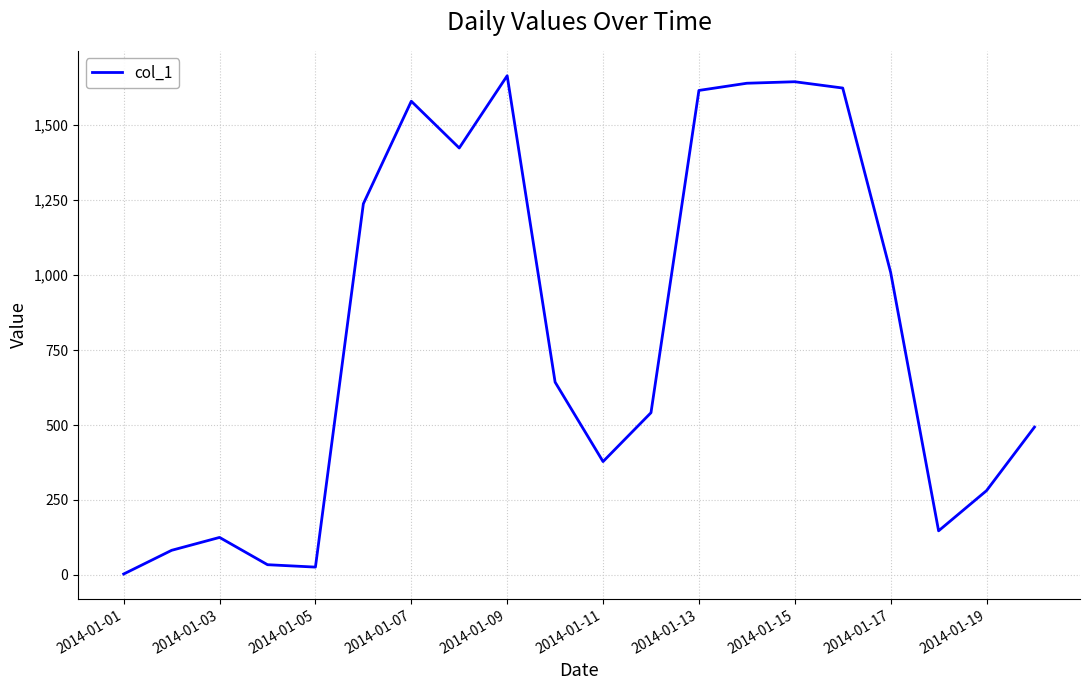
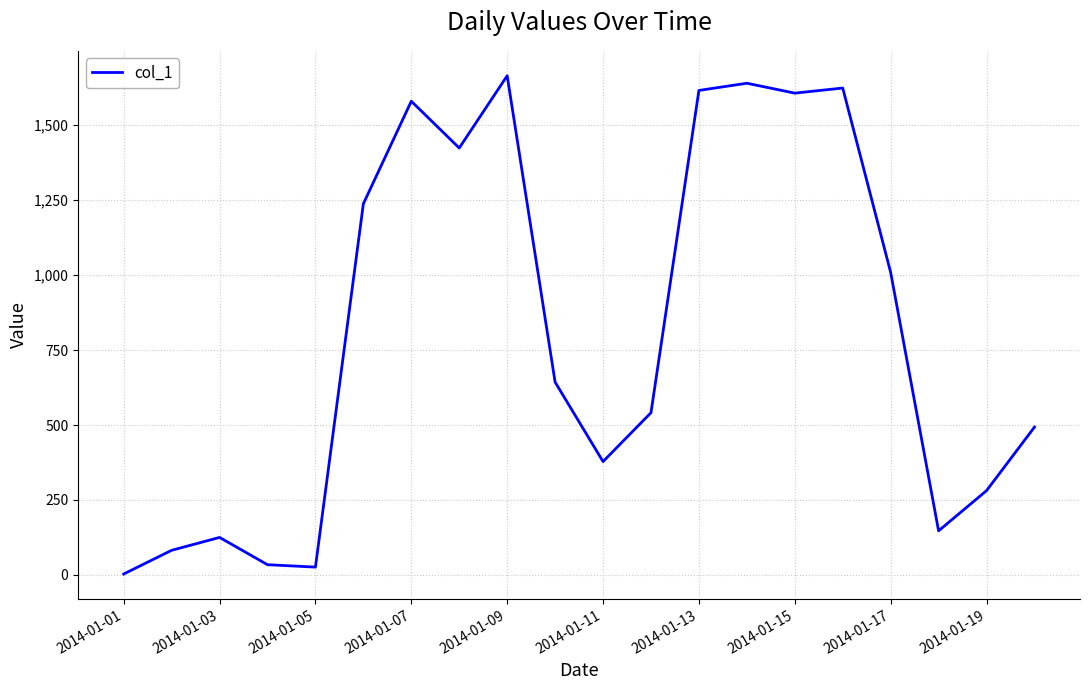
2014-01-15: 1,650 -> 1,610
